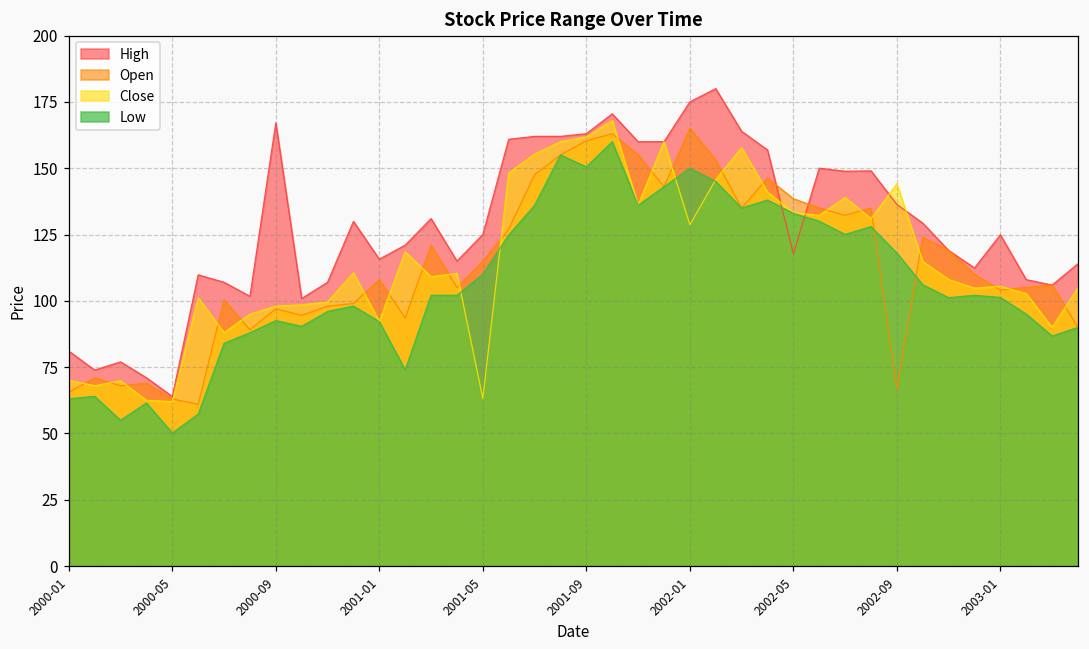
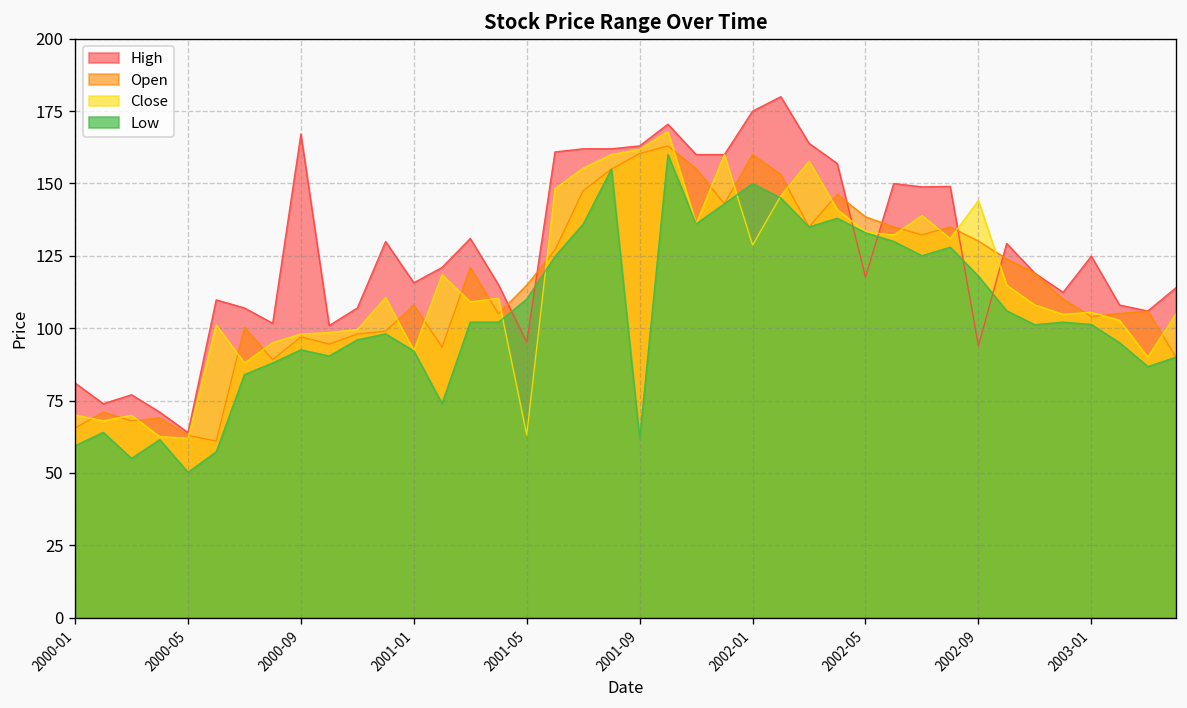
Low, 2000-01: 63 -> 59
High, 2001-05: 125 -> 95
Low, 2001-09: 151 -> 62
Open, 2002-01: 165 -> 160
High, 2002-09: 136 -> 94
Open, 2002-09: 67 -> 130
